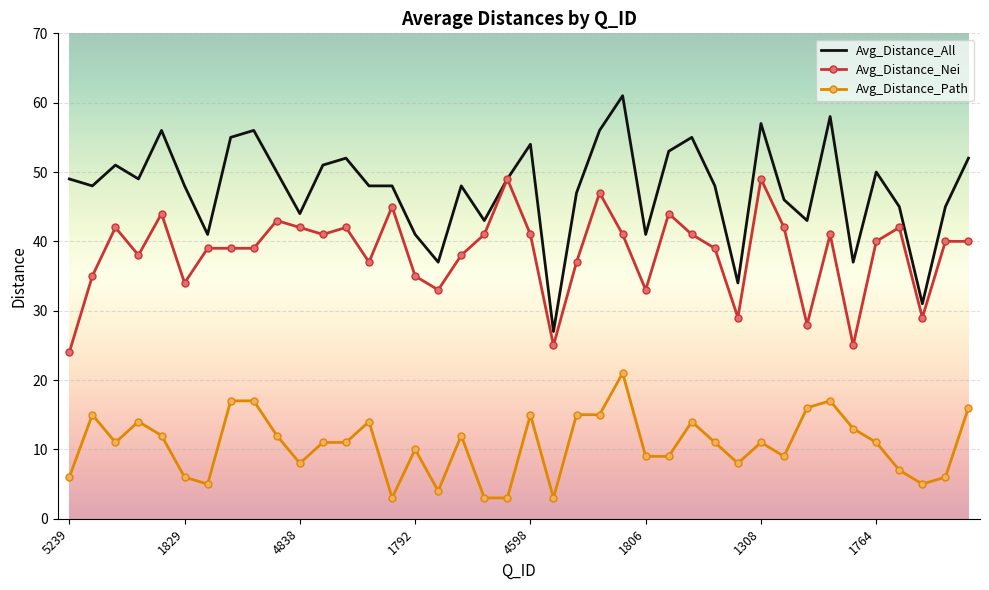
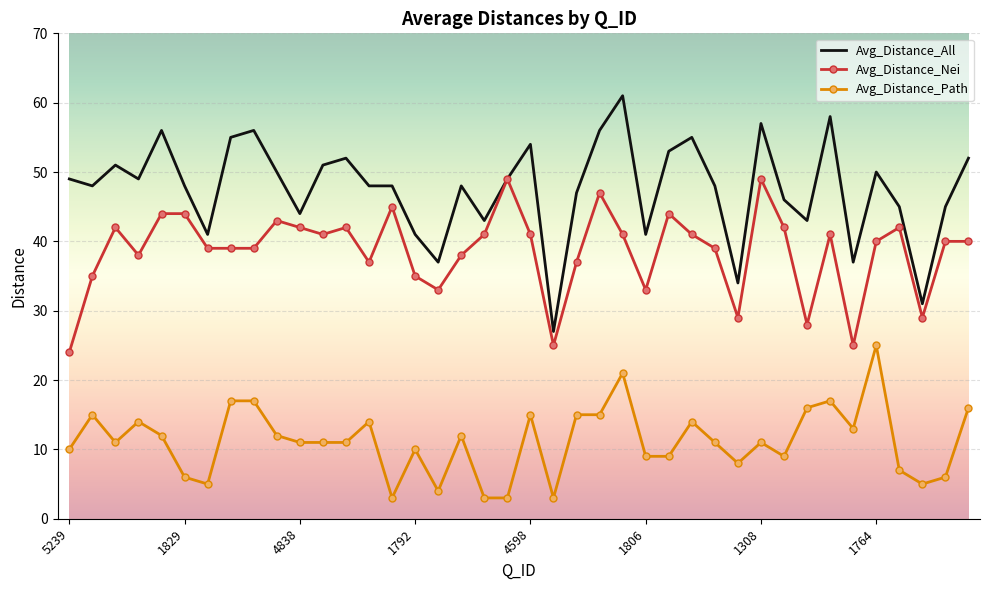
Avg_Distance_Path, 5239: 6 -> 10
Avg_Distance_Nei, 1829: 34 -> 44
Avg_Distance_Path, 4838: 8 -> 11
Avg_Distance_Path, 1764: 11 -> 25
